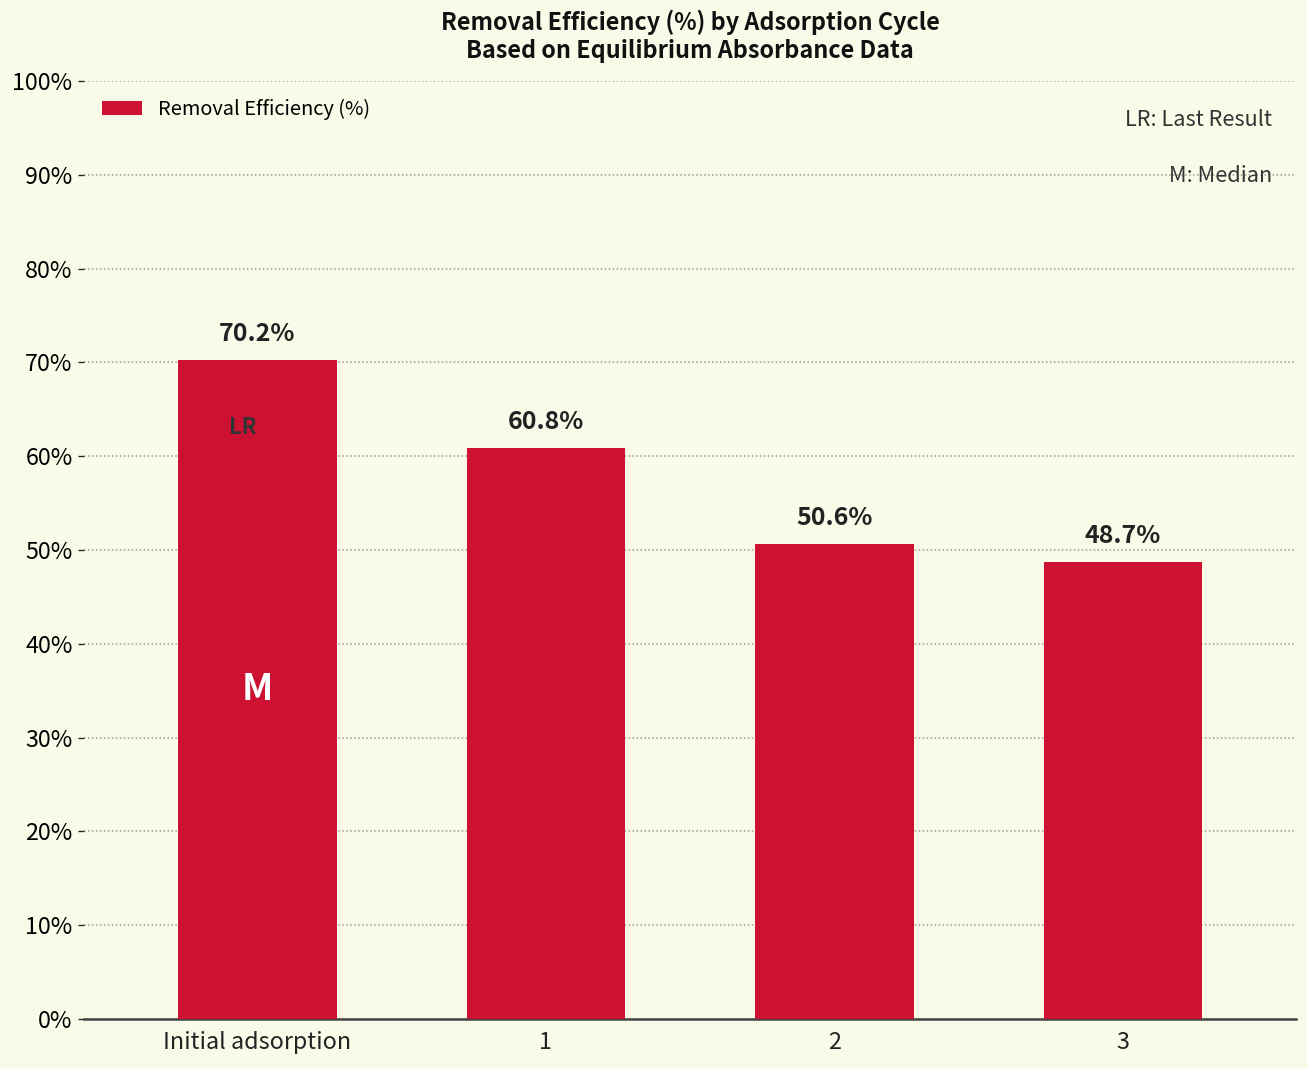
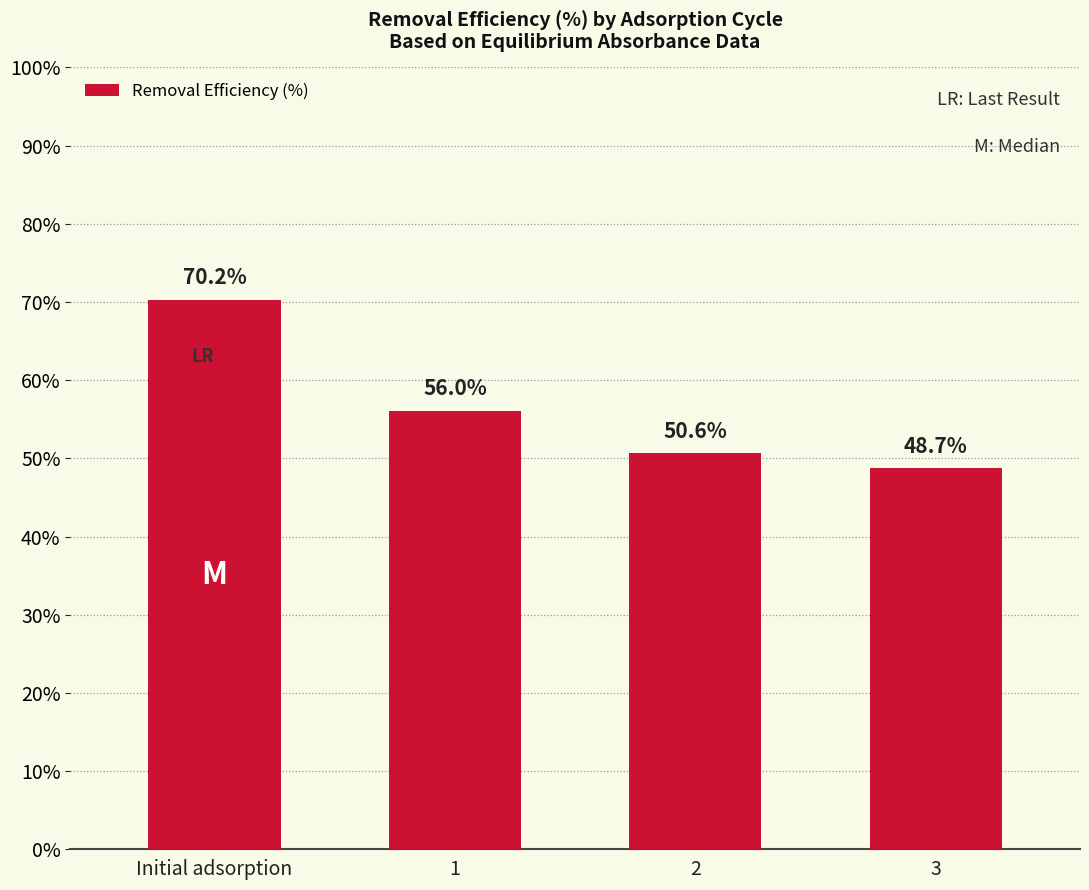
1: 60.8% -> 56.0%
